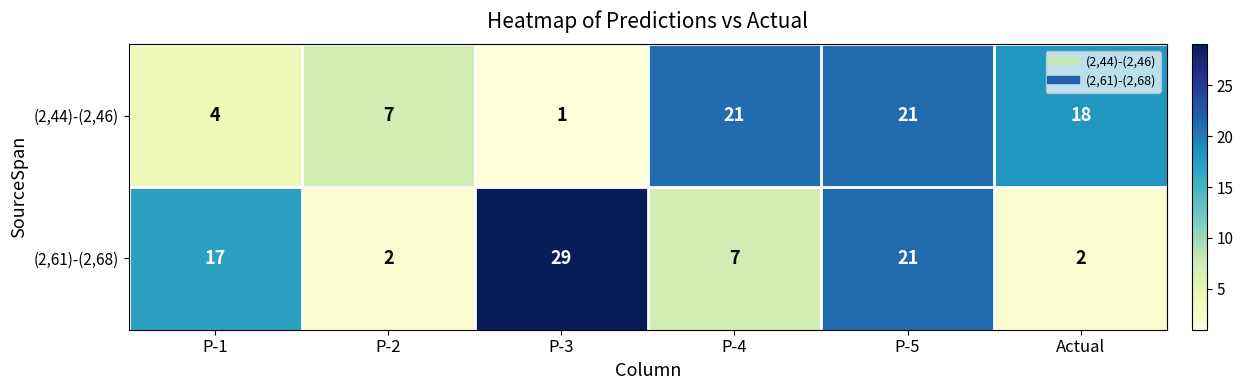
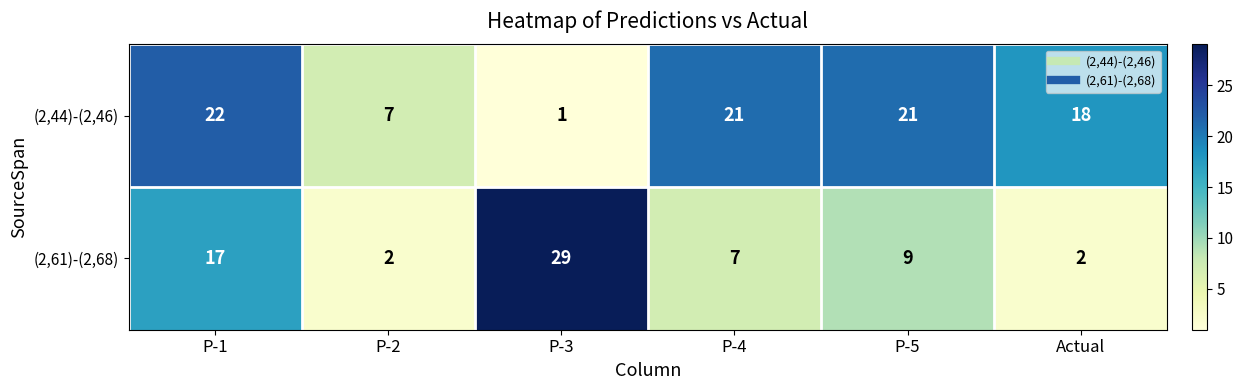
(2,44)-(2,46), P-1: 4 -> 22
(2,61)-(2,68), P-5: 21 -> 9
